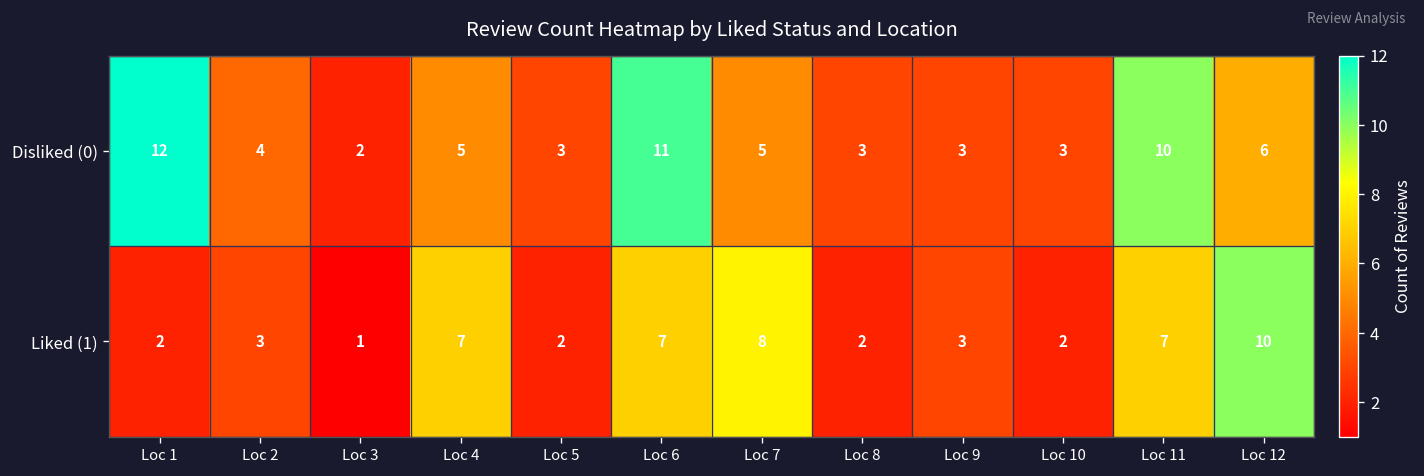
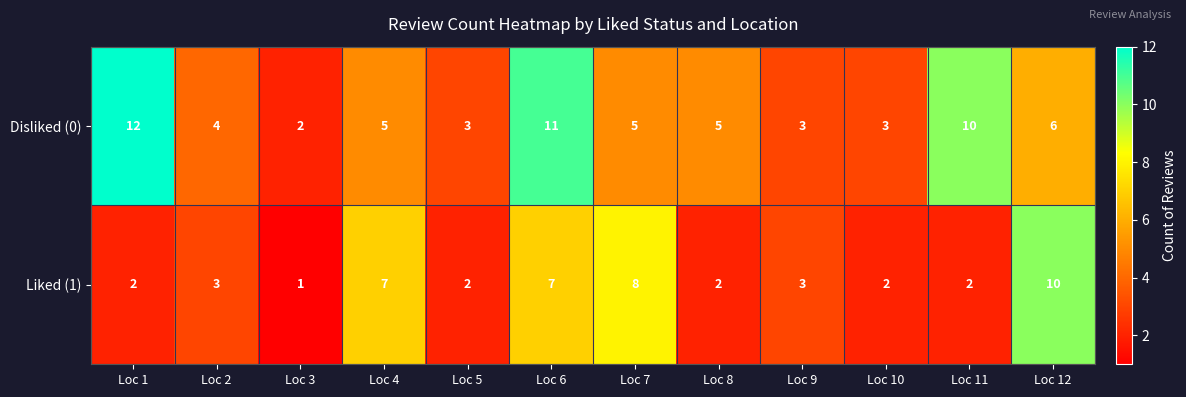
Disliked (0), Loc 8: 3 -> 5
Liked (1), Loc 11: 7 -> 2
